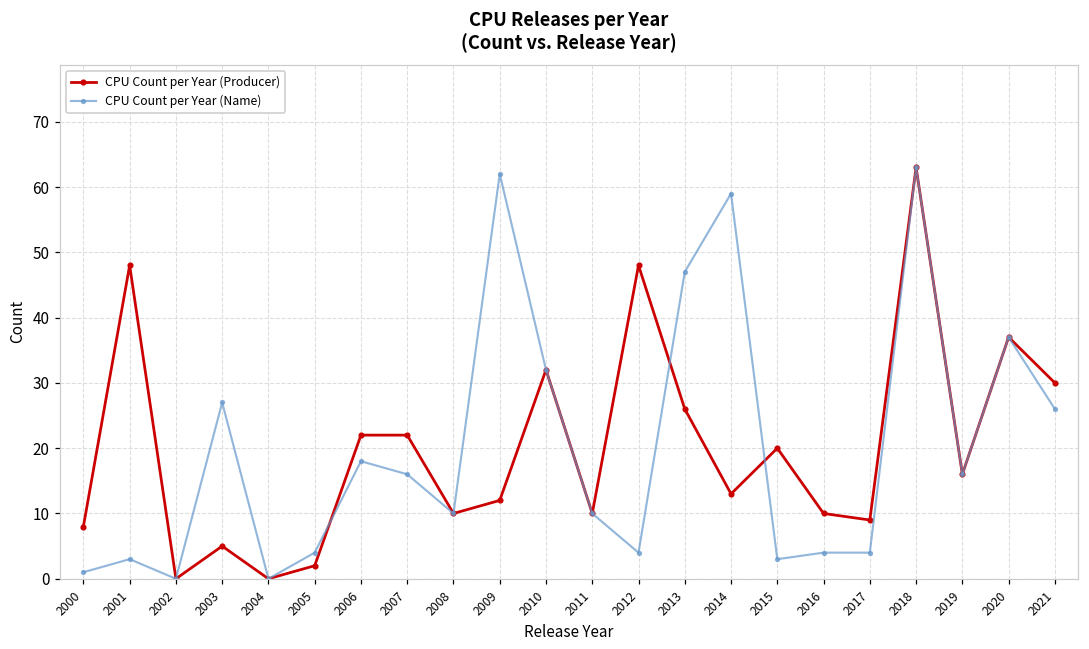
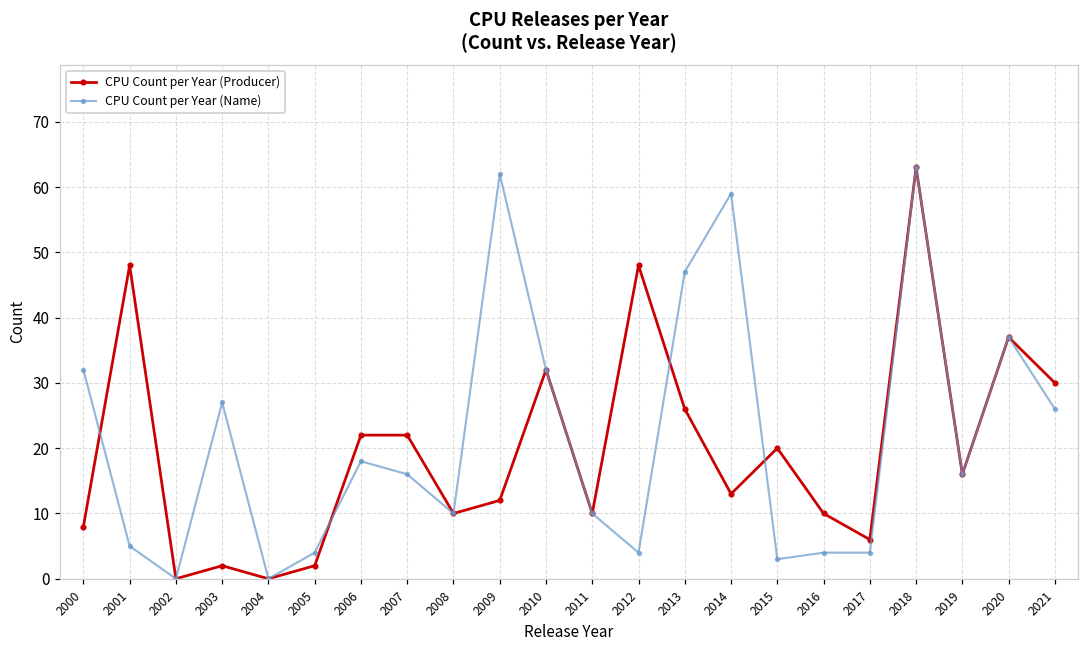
CPU Count per Year (Name), 2000: 1 -> 32
CPU Count per Year (Name), 2001: 3 -> 5
CPU Count per Year (Producer), 2003: 5 -> 2
CPU Count per Year (Producer), 2017: 9 -> 6
